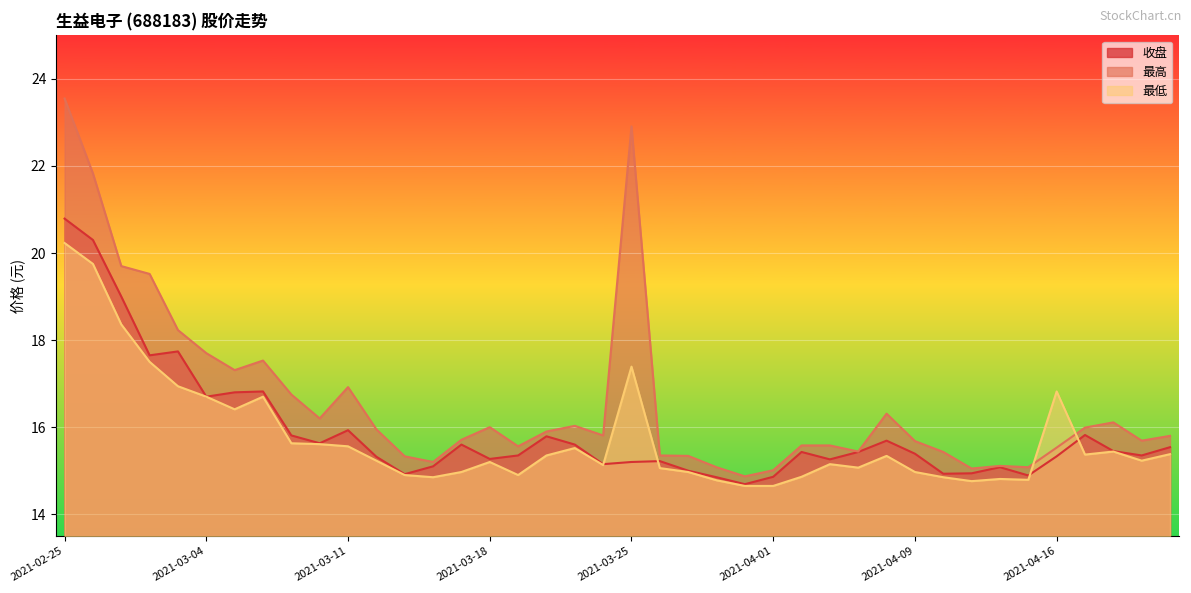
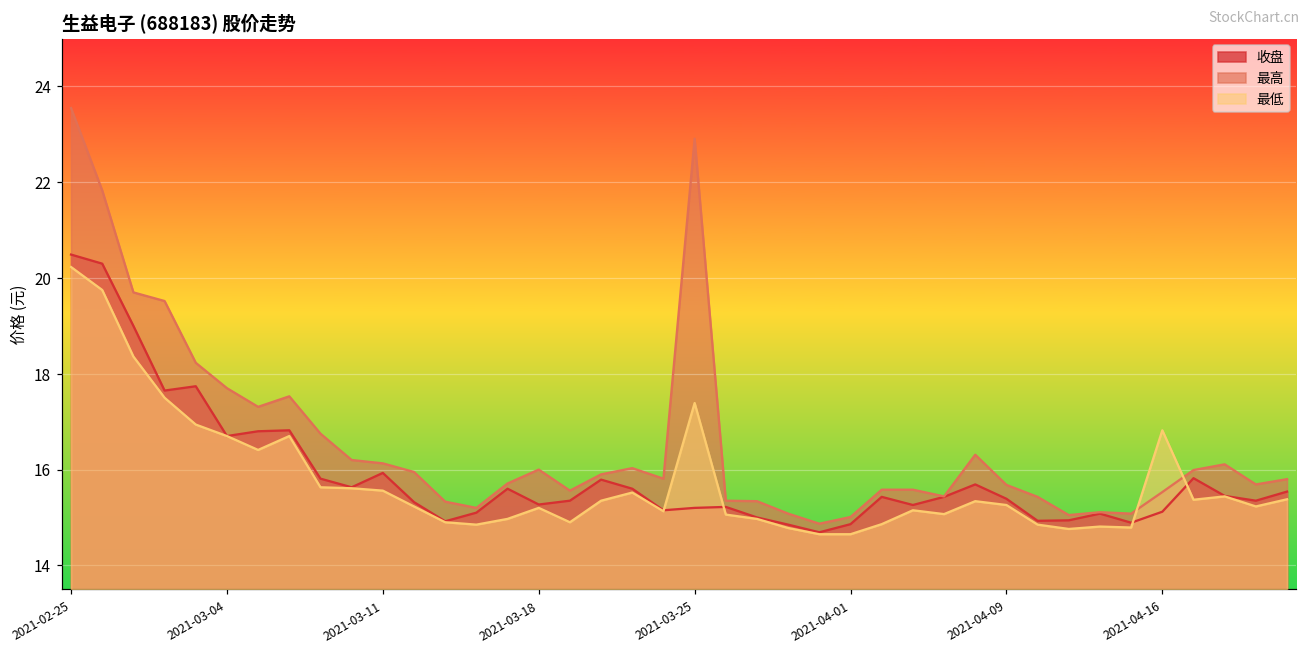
收盘, 2021-02-25: 20.8 -> 20.5
最高, 2021-03-11: 16.9 -> 16.1
最低, 2021-04-09: 15.0 -> 15.3
收盘, 2021-04-16: 15.3 -> 15.1
